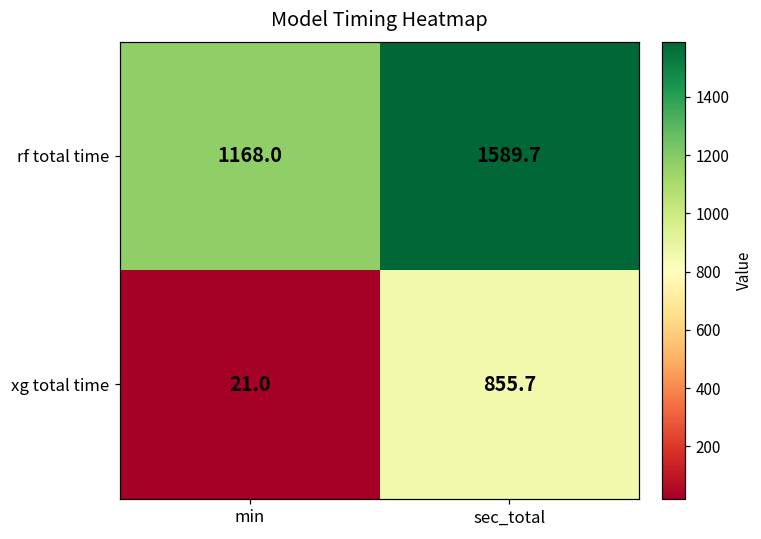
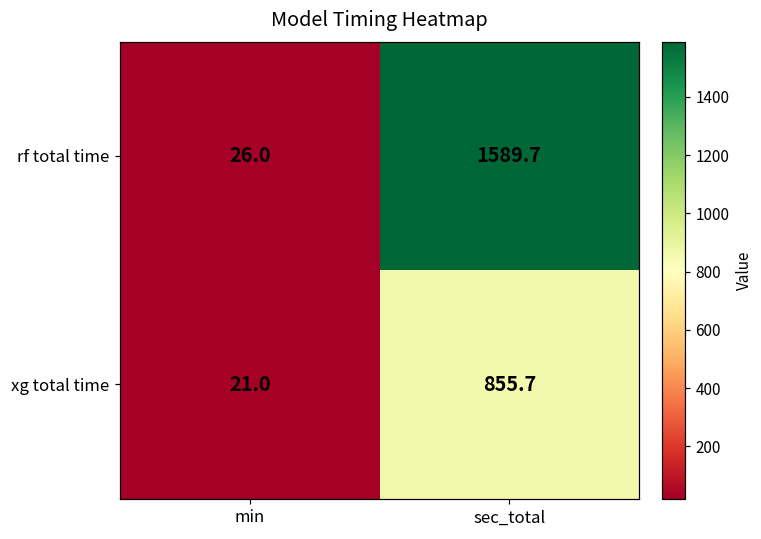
rf total time, min: 1168.0 -> 26.0
